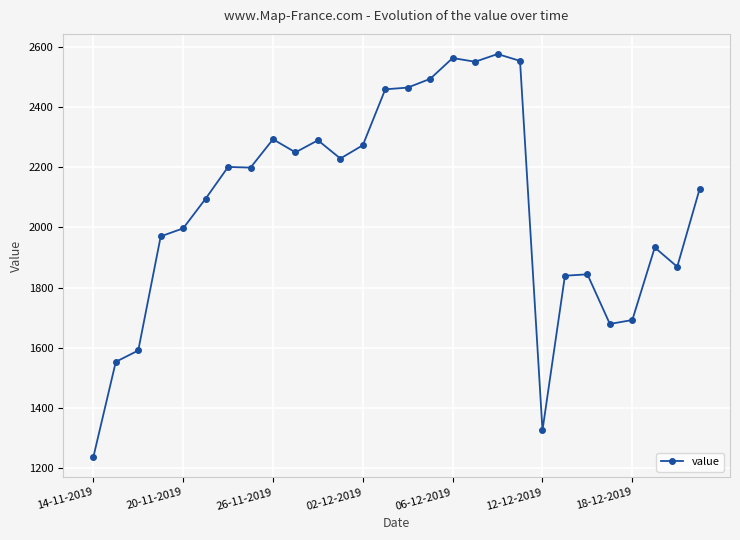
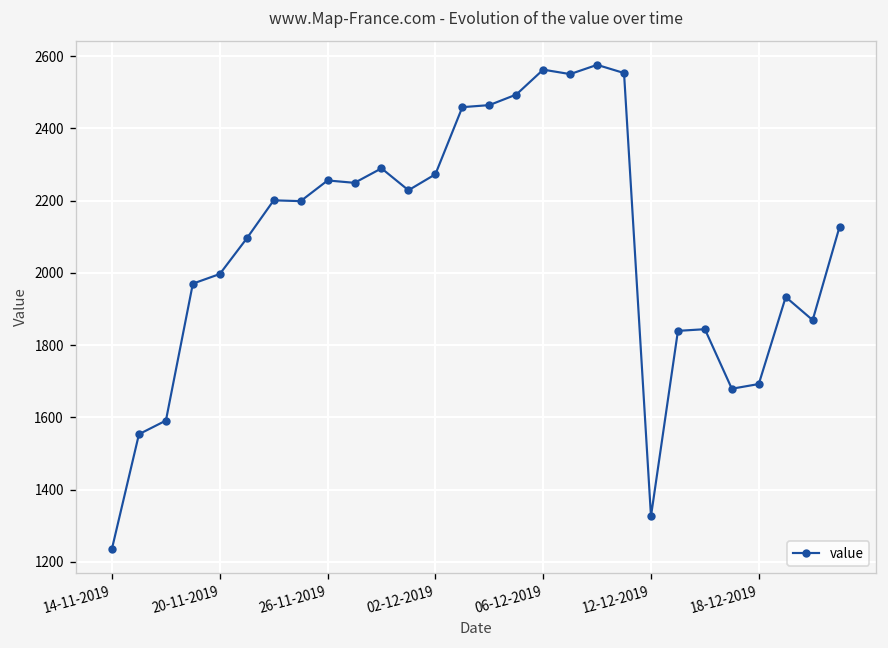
26-11-2019: 2290 -> 2260
